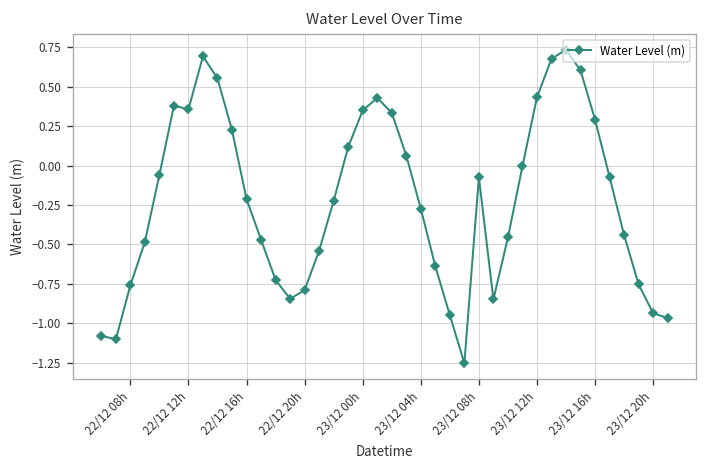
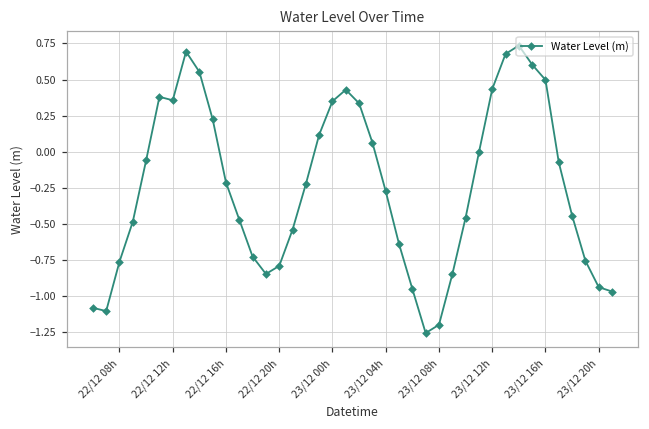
23/12 08h: -0.07 -> -1.20
23/12 16h: 0.29 -> 0.50
